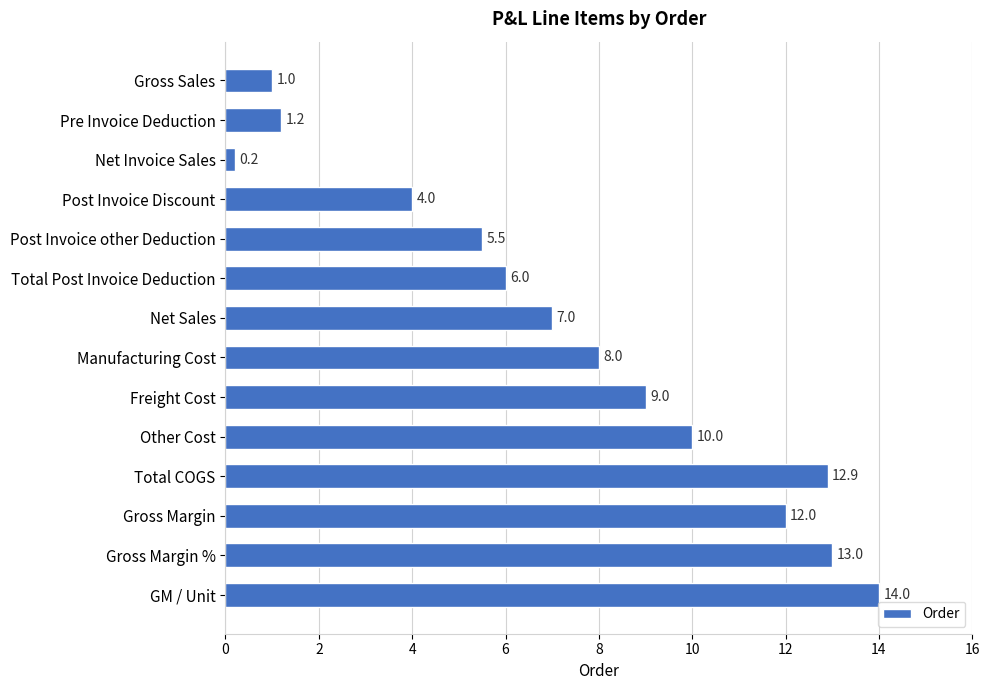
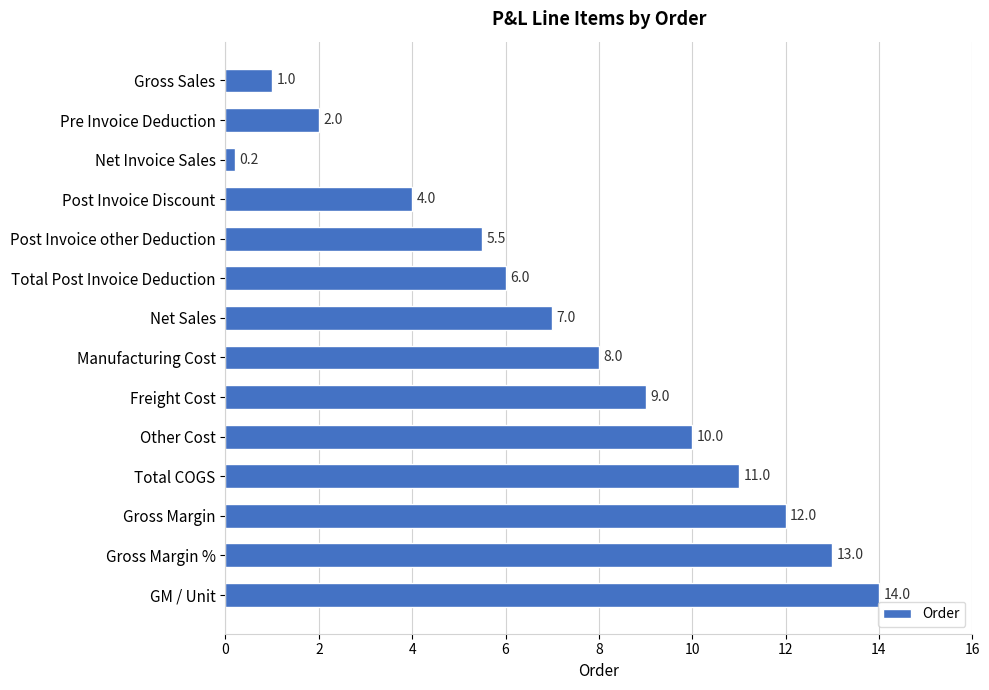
Pre Invoice Deduction: 1.2 -> 2.0
Total COGS: 12.9 -> 11.0
